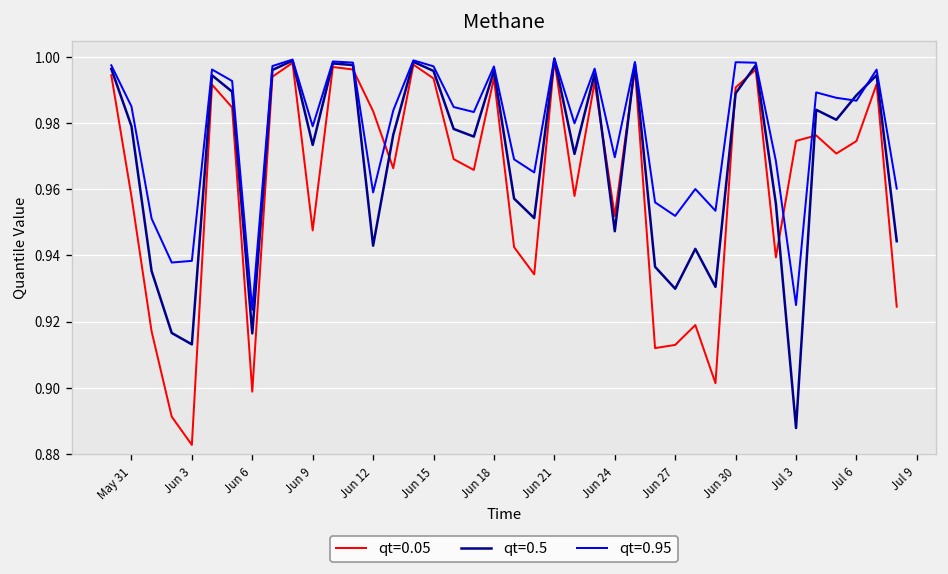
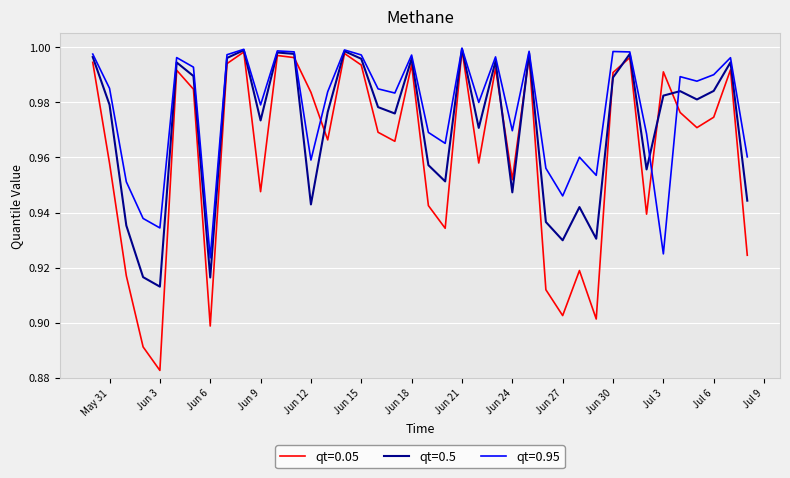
qt=0.95, Jun 3: 0.938 -> 0.934
qt=0.05, Jun 27: 0.913 -> 0.903
qt=0.95, Jun 27: 0.952 -> 0.946
qt=0.05, Jul 3: 0.975 -> 0.991
qt=0.5, Jul 3: 0.888 -> 0.982
qt=0.5, Jul 6: 0.988 -> 0.984
qt=0.95, Jul 6: 0.987 -> 0.990
